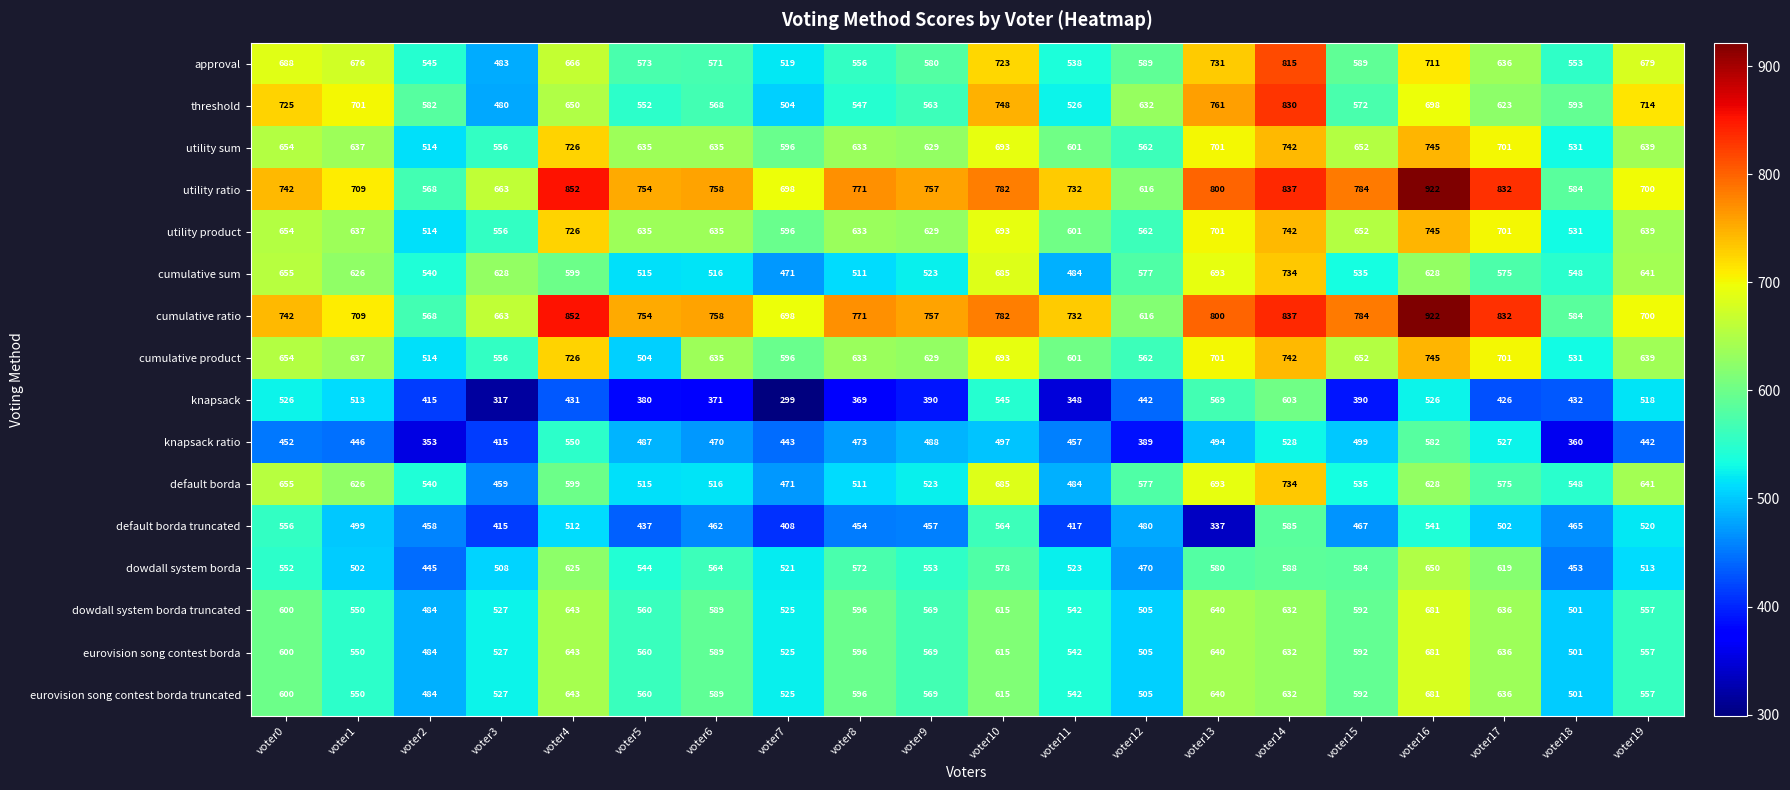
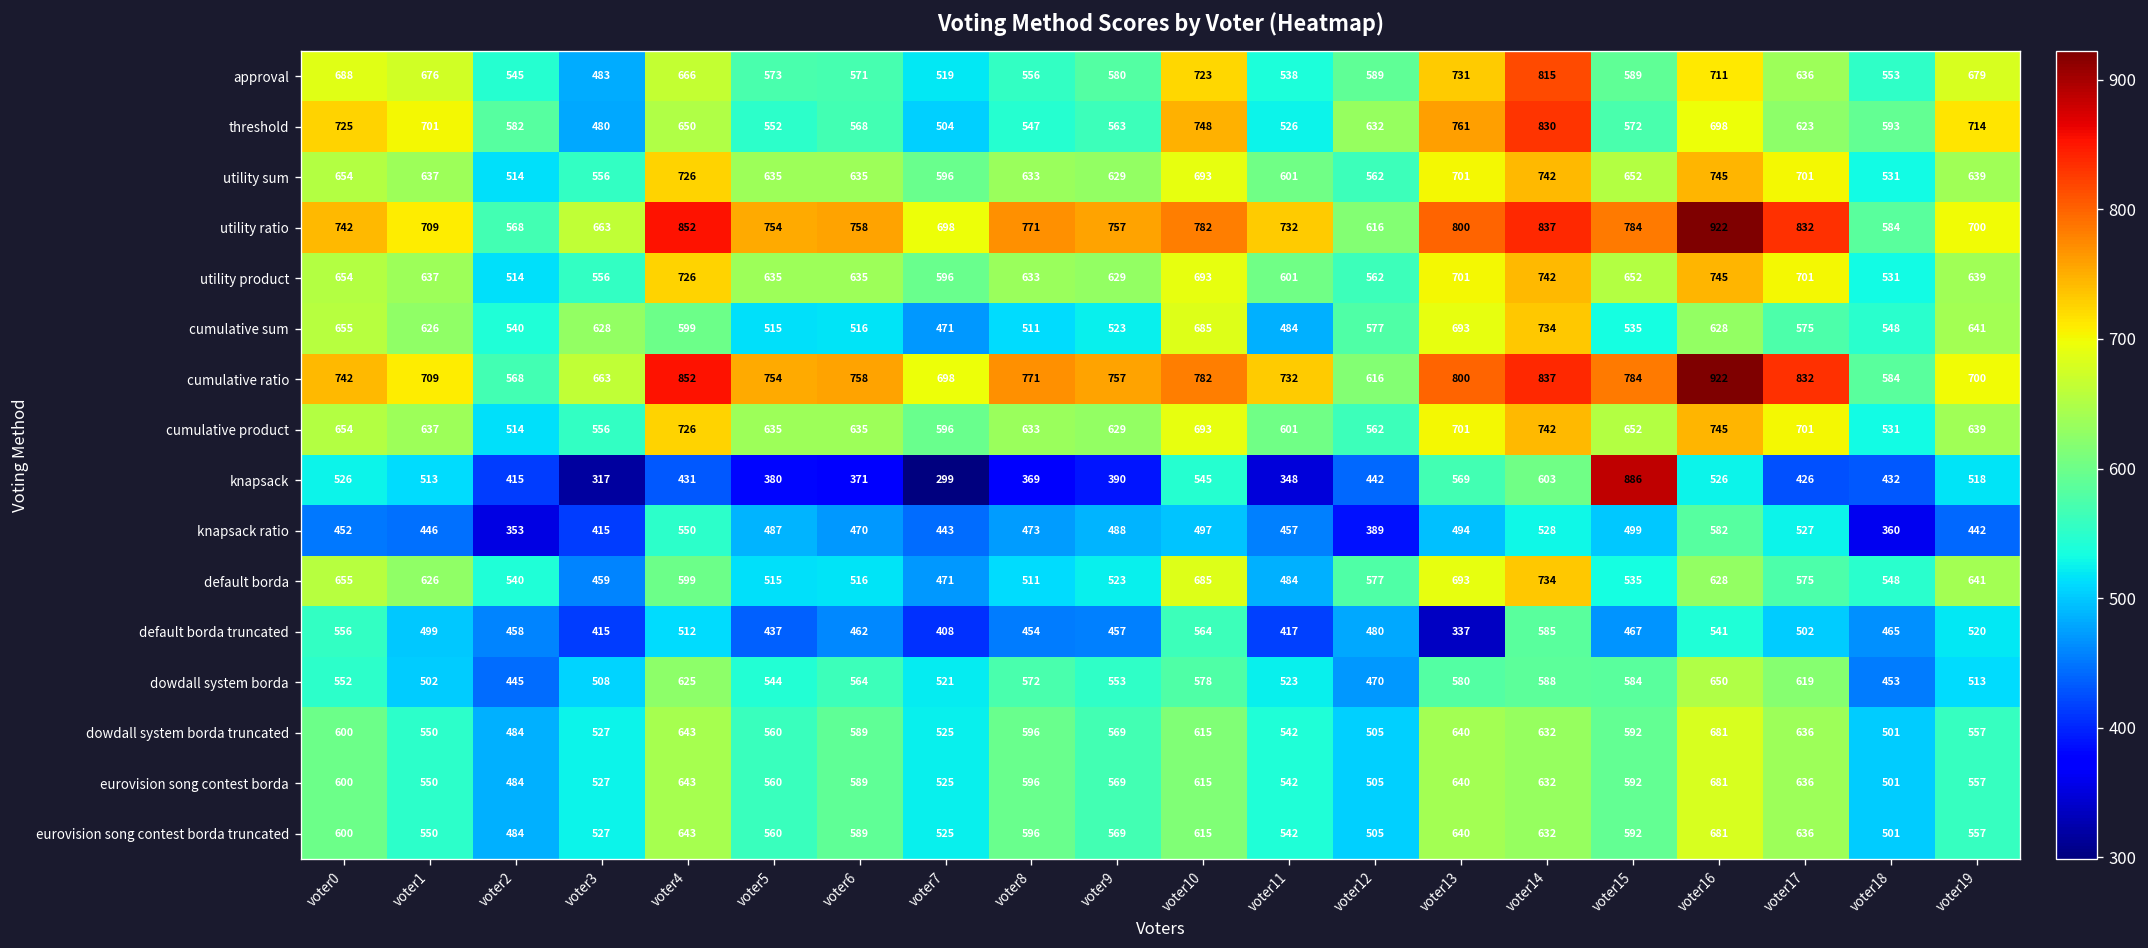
cumulative product, voter5: 504 -> 635
knapsack, voter15: 390 -> 886
